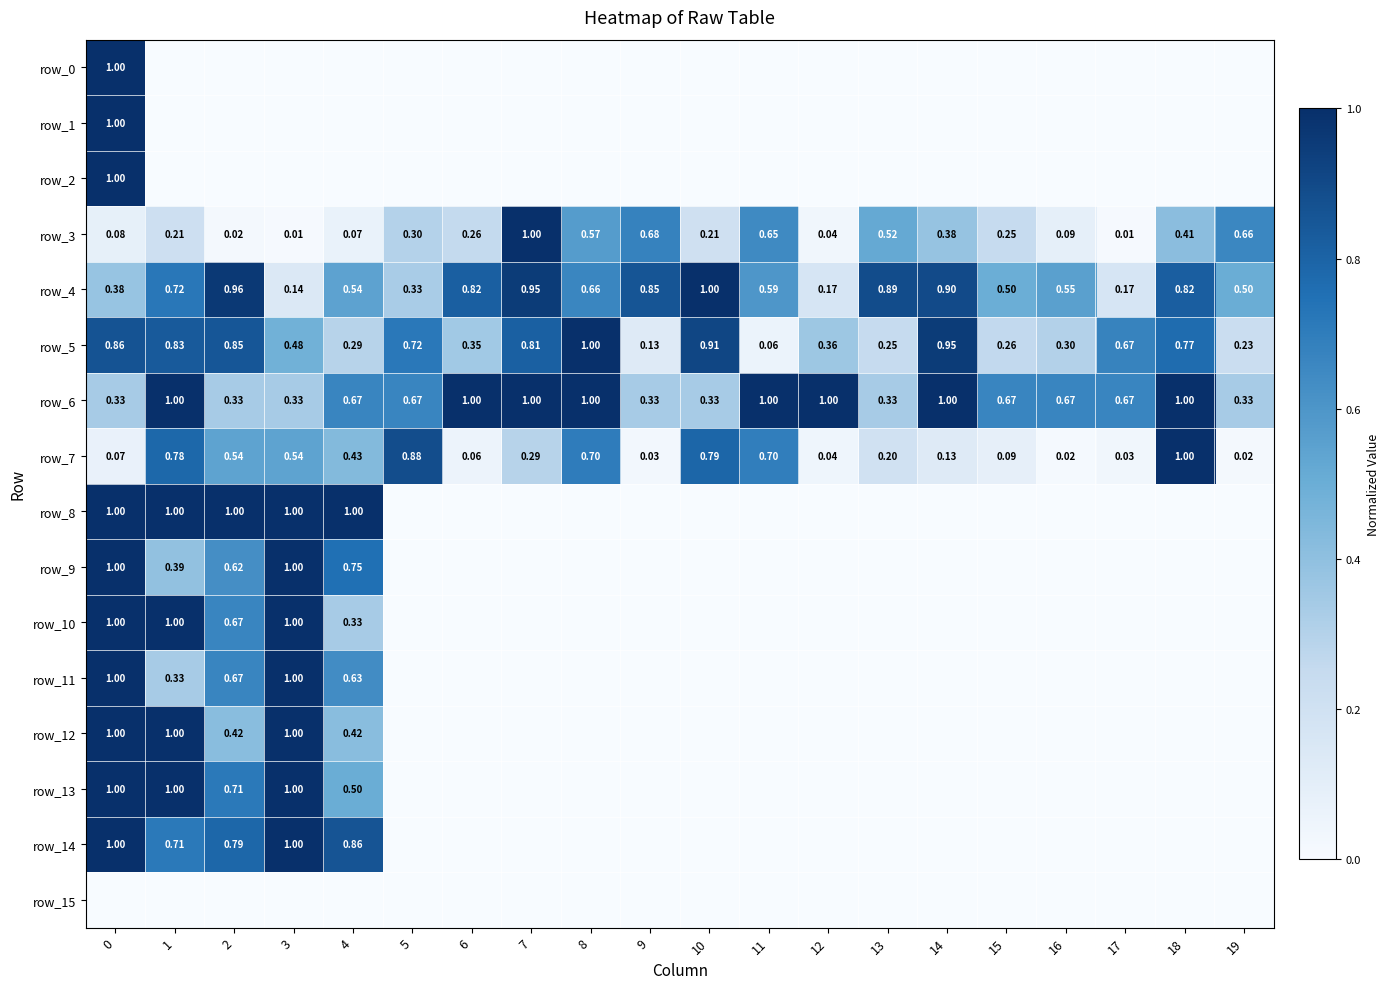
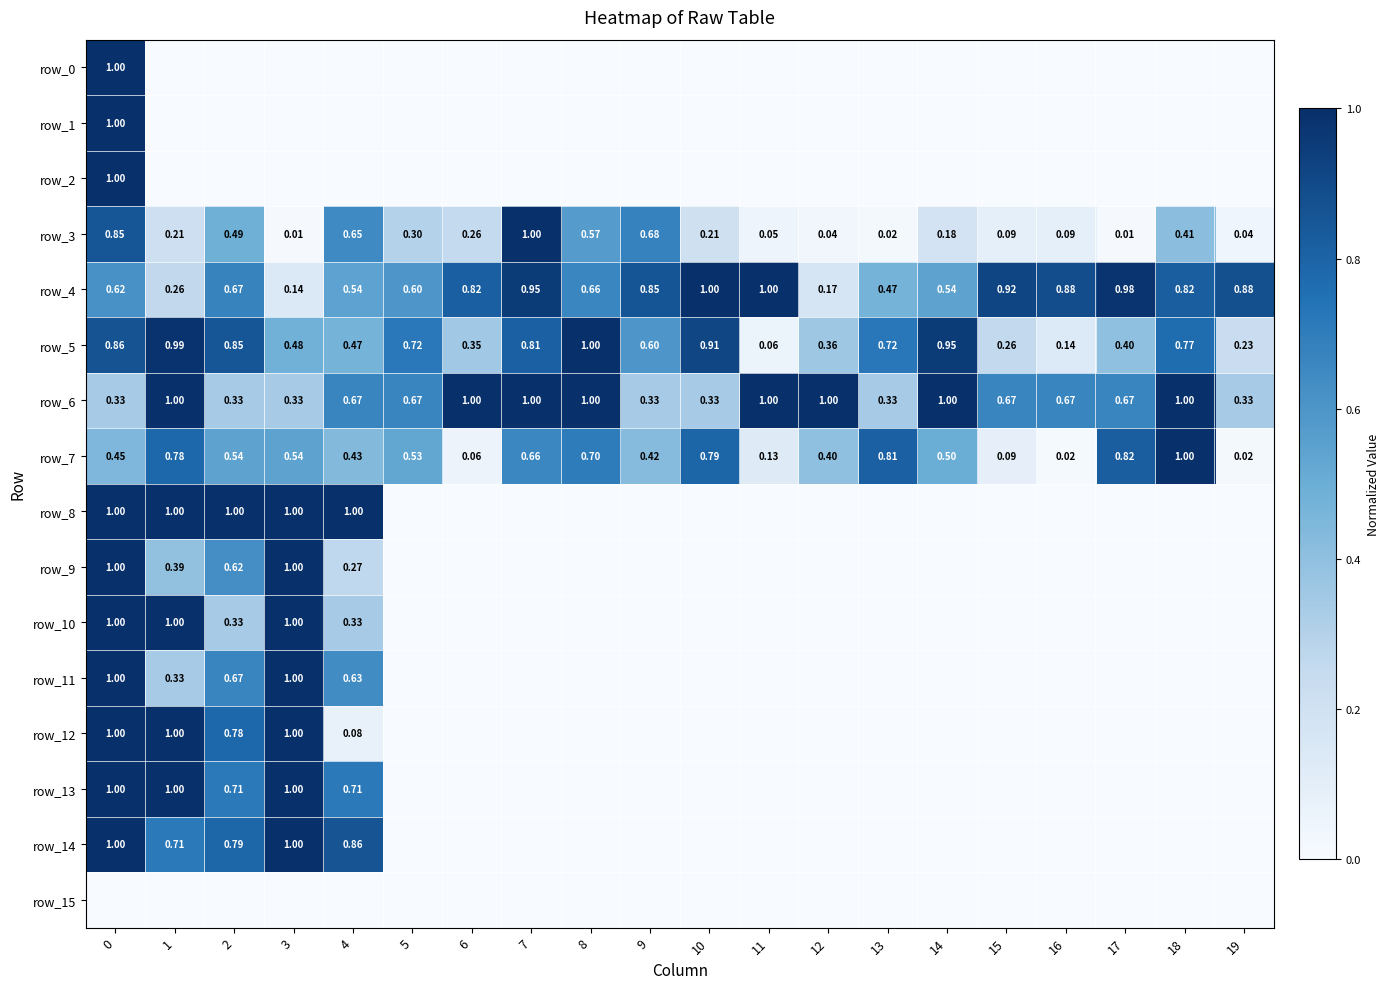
row_3, 0: 0.08 -> 0.85
row_3, 2: 0.02 -> 0.49
row_3, 4: 0.07 -> 0.65
row_3, 11: 0.65 -> 0.05
row_3, 13: 0.52 -> 0.02
row_3, 14: 0.38 -> 0.18
row_3, 15: 0.25 -> 0.09
row_3, 19: 0.66 -> 0.04
row_4, 0: 0.38 -> 0.62
row_4, 1: 0.72 -> 0.26
row_4, 2: 0.96 -> 0.67
row_4, 5: 0.33 -> 0.60
row_4, 11: 0.59 -> 1.00
row_4, 13: 0.89 -> 0.47
row_4, 14: 0.90 -> 0.54
row_4, 15: 0.50 -> 0.92
row_4, 16: 0.55 -> 0.88
row_4, 17: 0.17 -> 0.98
row_4, 19: 0.50 -> 0.88
row_5, 1: 0.83 -> 0.99
row_5, 4: 0.29 -> 0.47
row_5, 9: 0.13 -> 0.60
row_5, 13: 0.25 -> 0.72
row_5, 16: 0.30 -> 0.14
row_5, 17: 0.67 -> 0.40
row_7, 0: 0.07 -> 0.45
row_7, 5: 0.88 -> 0.53
row_7, 7: 0.29 -> 0.66
row_7, 9: 0.03 -> 0.42
row_7, 11: 0.70 -> 0.13
row_7, 12: 0.04 -> 0.40
row_7, 13: 0.20 -> 0.81
row_7, 14: 0.13 -> 0.50
row_7, 17: 0.03 -> 0.82
row_9, 4: 0.75 -> 0.27
row_10, 2: 0.67 -> 0.33
row_12, 2: 0.42 -> 0.78
row_12, 4: 0.42 -> 0.08
row_13, 4: 0.50 -> 0.71
